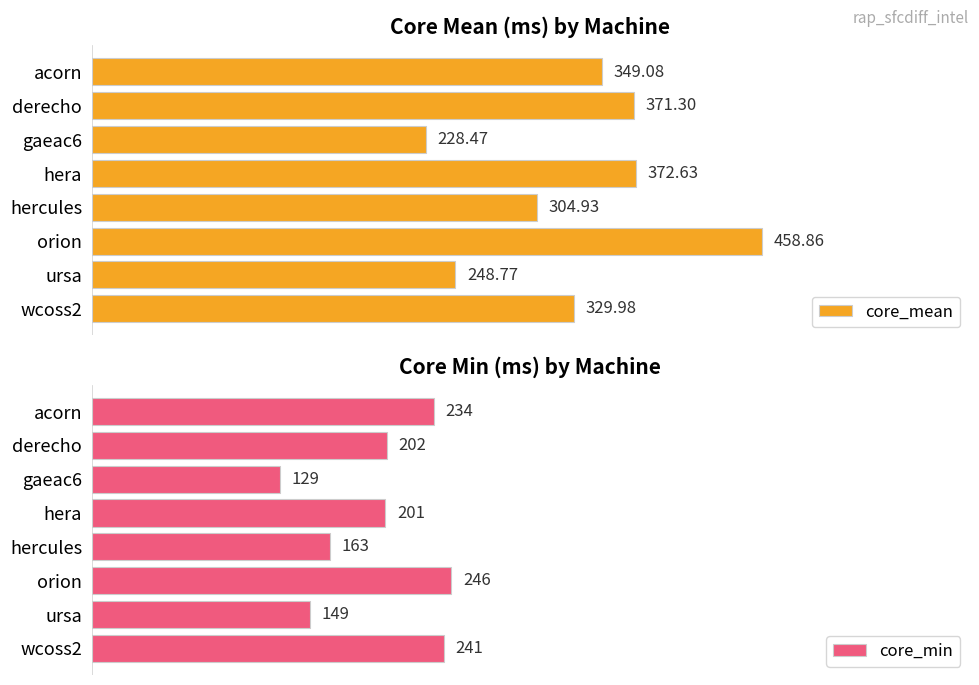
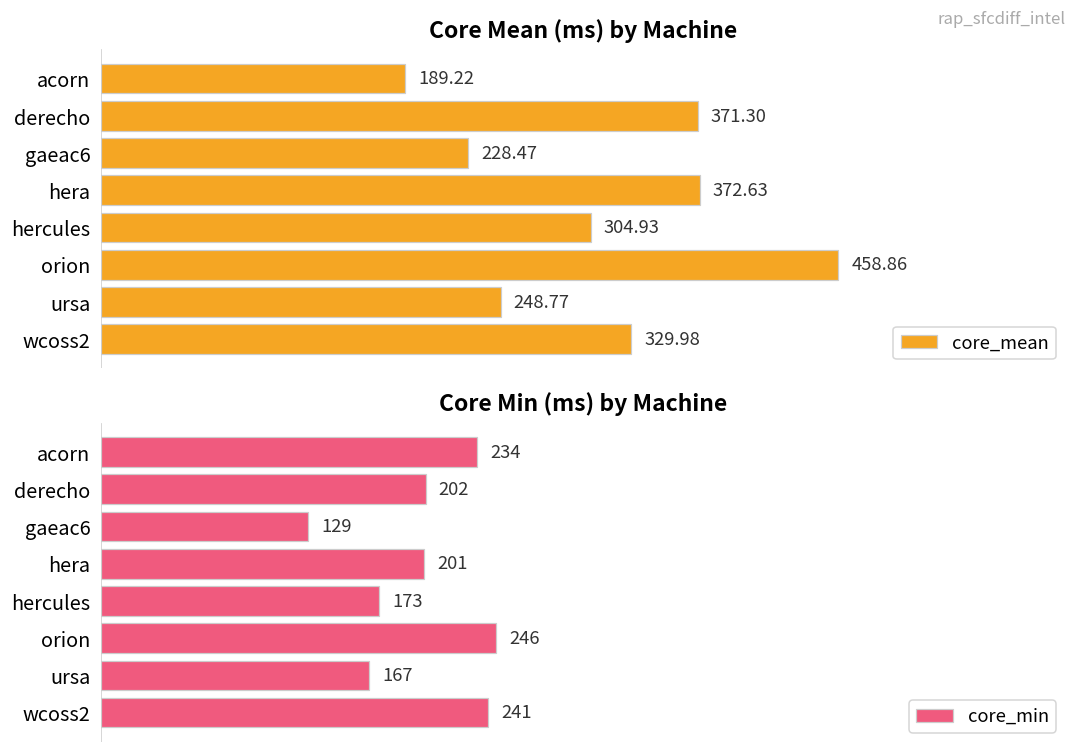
Core Mean (ms) by Machine, acorn: 349.08 -> 189.22
Core Min (ms) by Machine, hercules: 163 -> 173
Core Min (ms) by Machine, ursa: 149 -> 167
